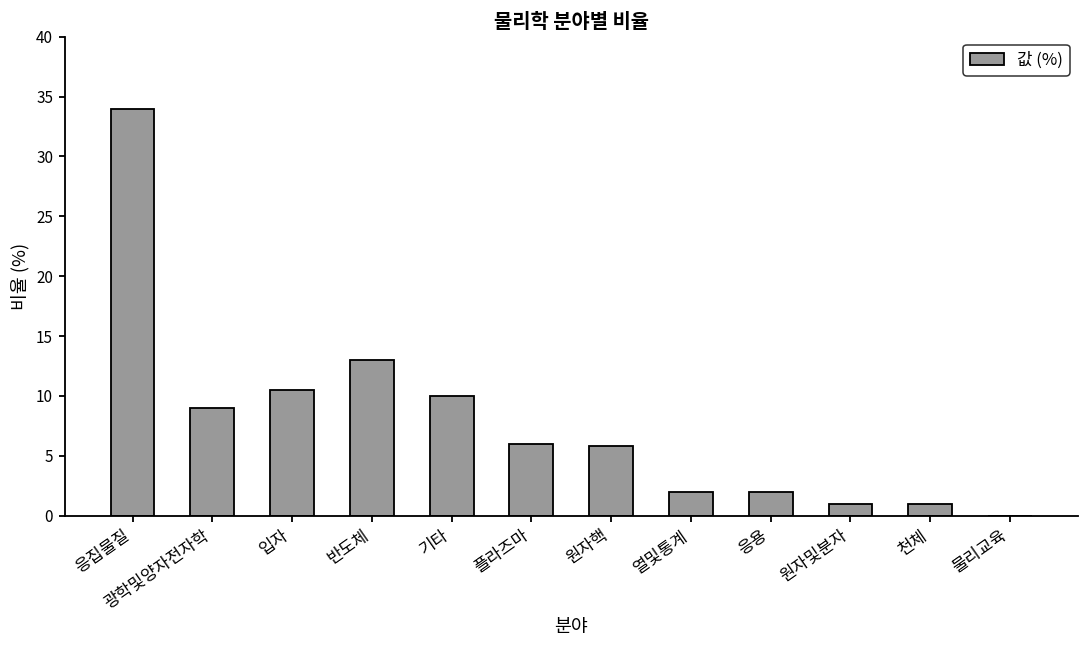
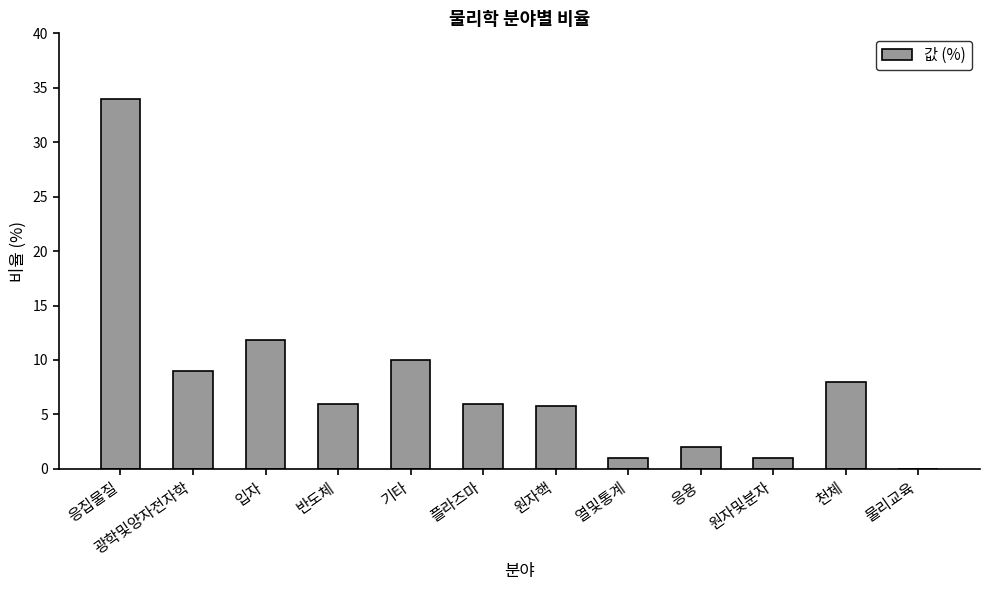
입자: 10.5 -> 11.8
반도체: 13 -> 6
열및통계: 2 -> 1
천체: 1 -> 8
